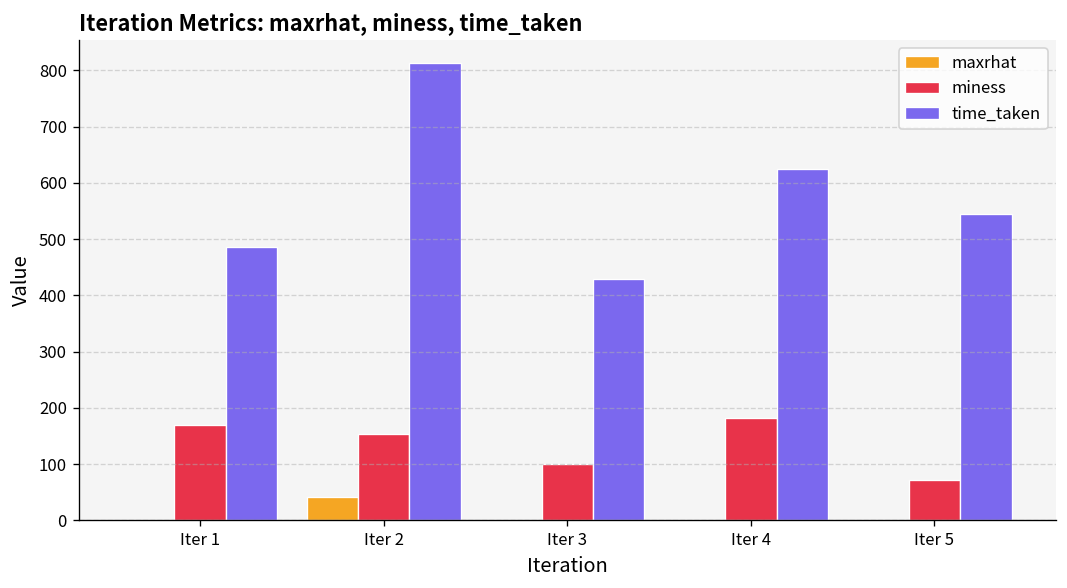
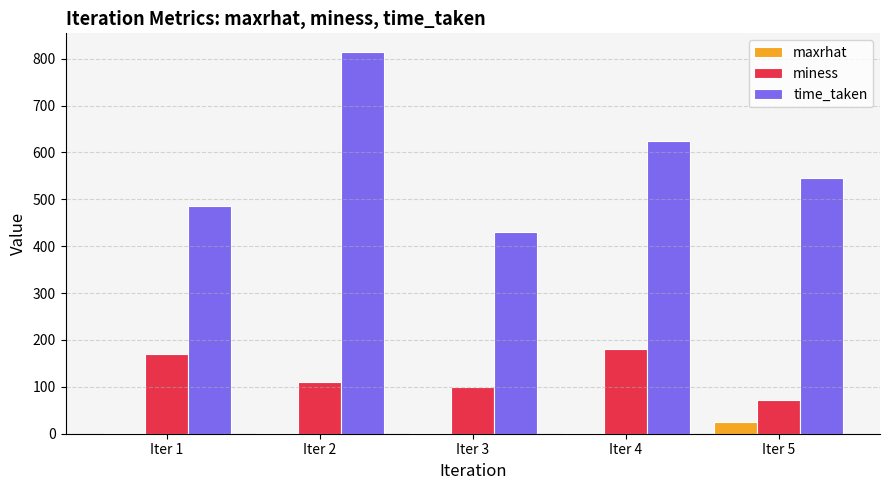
maxrhat, Iter 2: 40 -> 0
miness, Iter 2: 150 -> 110
maxrhat, Iter 5: 0 -> 20
